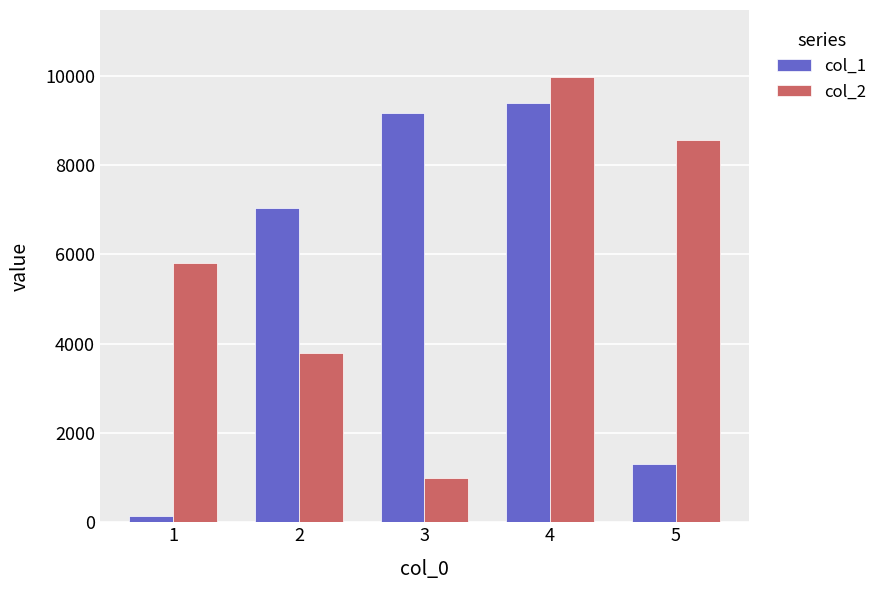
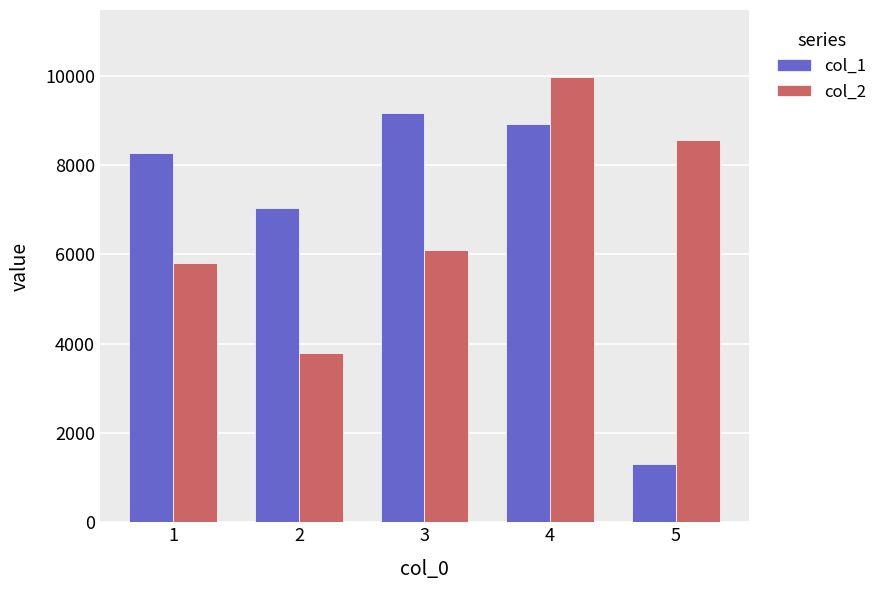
col_1, 1: 100 -> 8300
col_2, 3: 1000 -> 6100
col_1, 4: 9400 -> 8900
